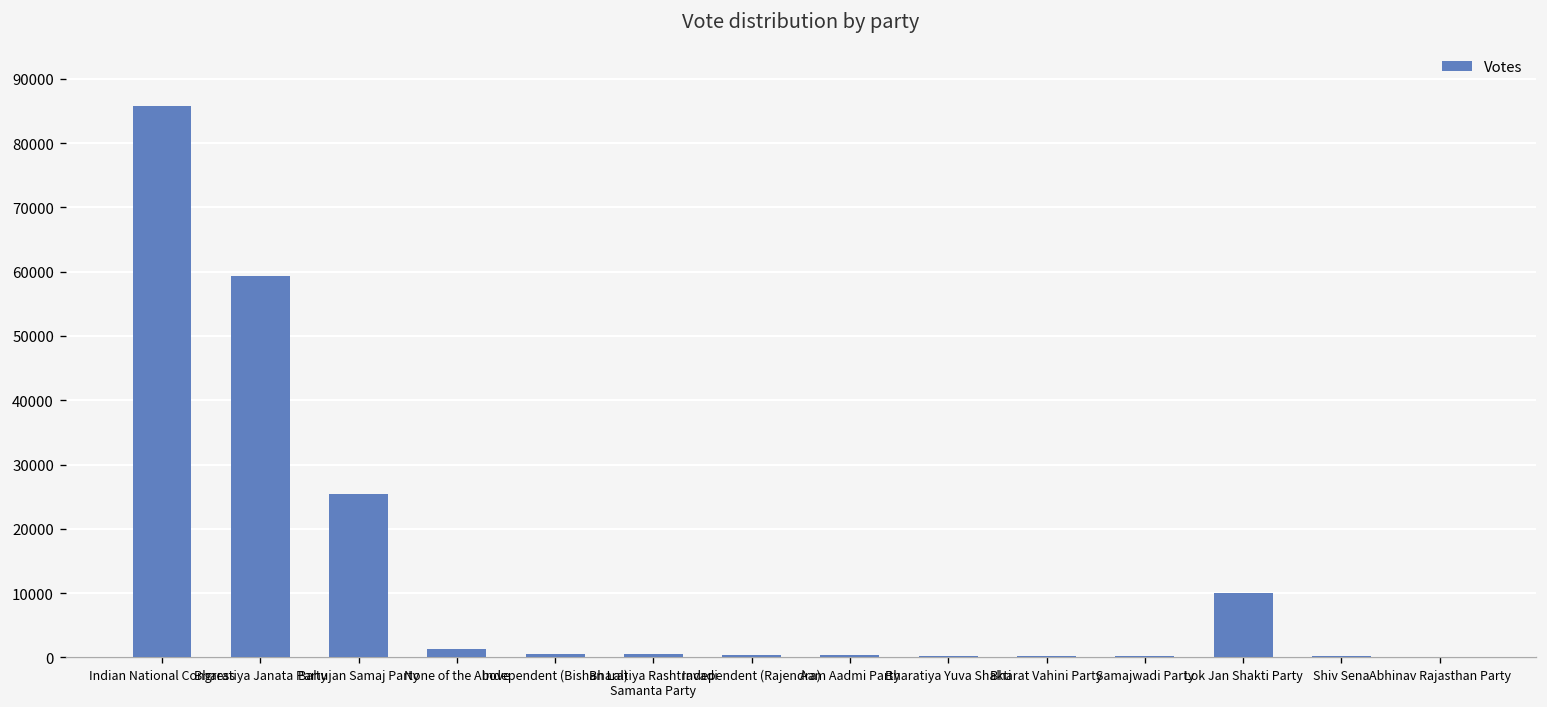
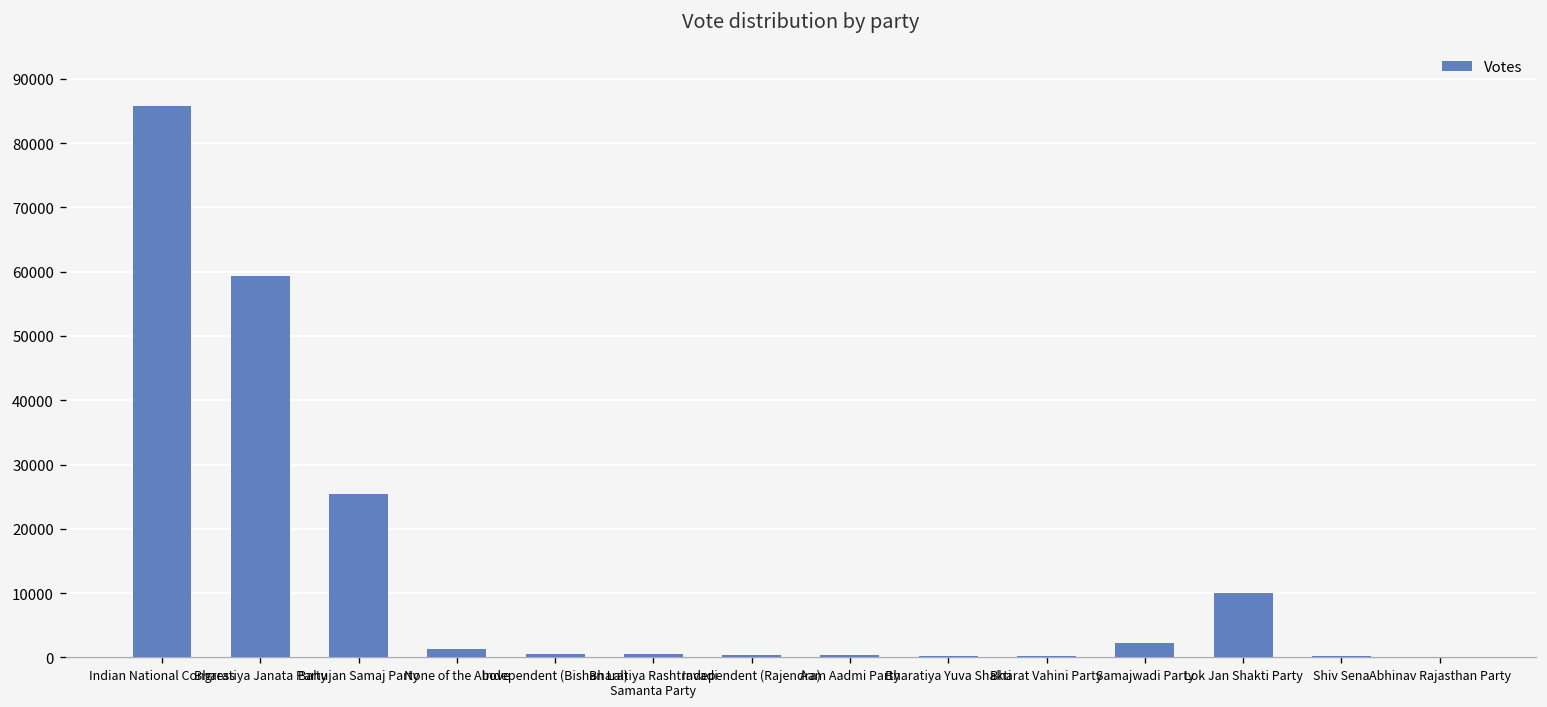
Samajwadi Party: 0 -> 2000
